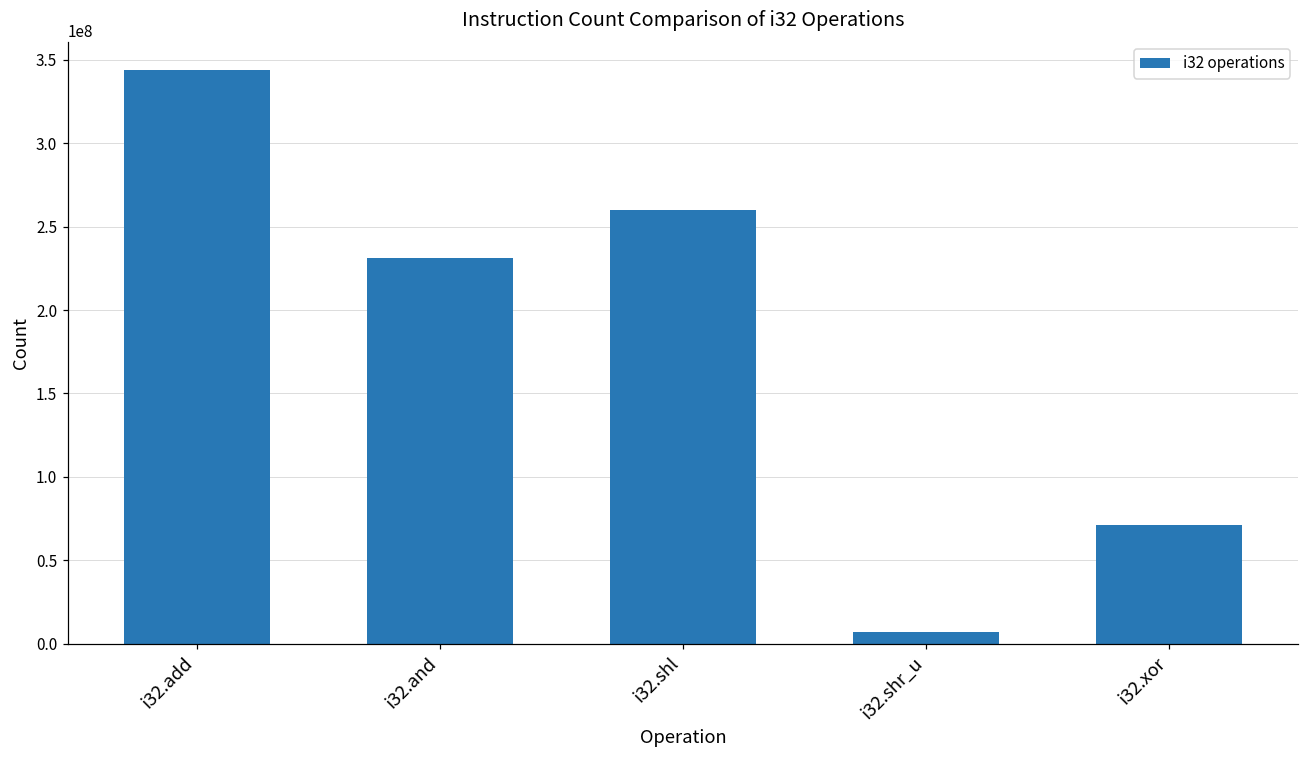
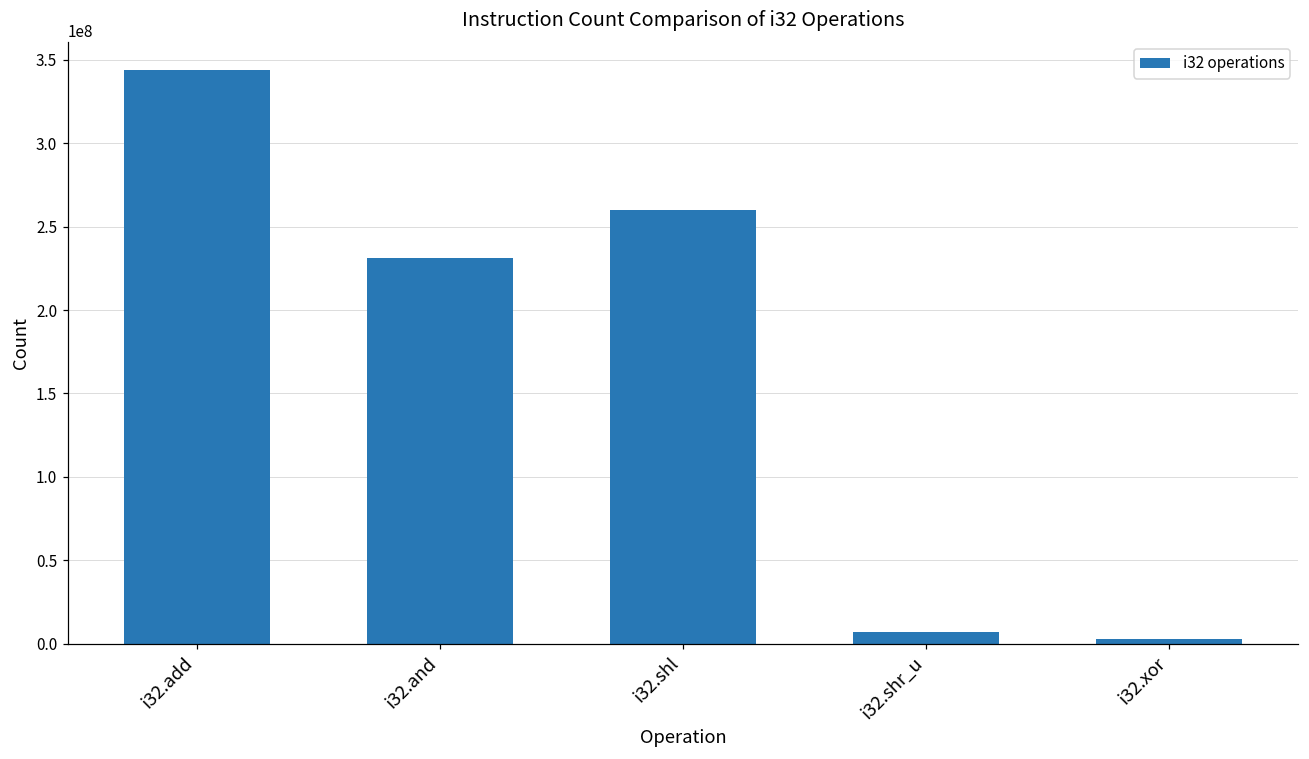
i32.xor: 71000000 -> 2000000
